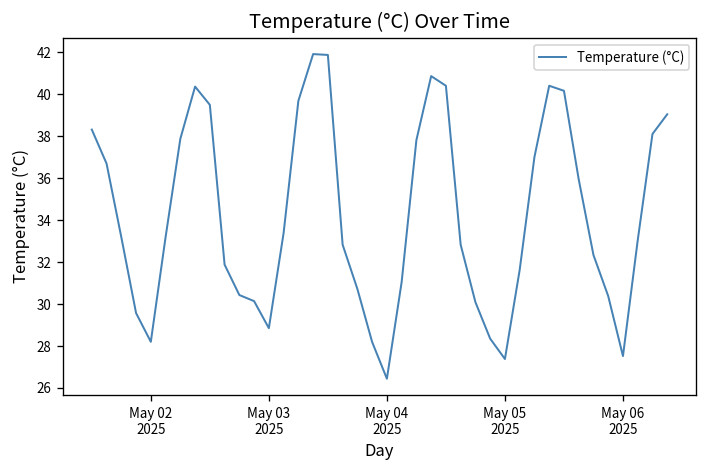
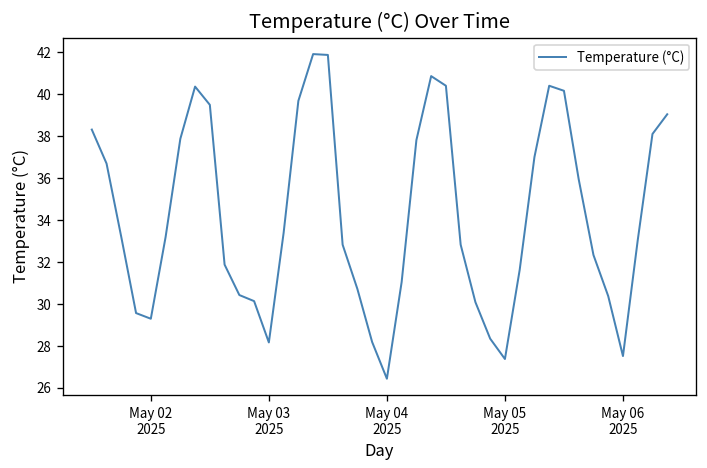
May 02 2025: 28.2 -> 29.3
May 03 2025: 28.9 -> 28.2
